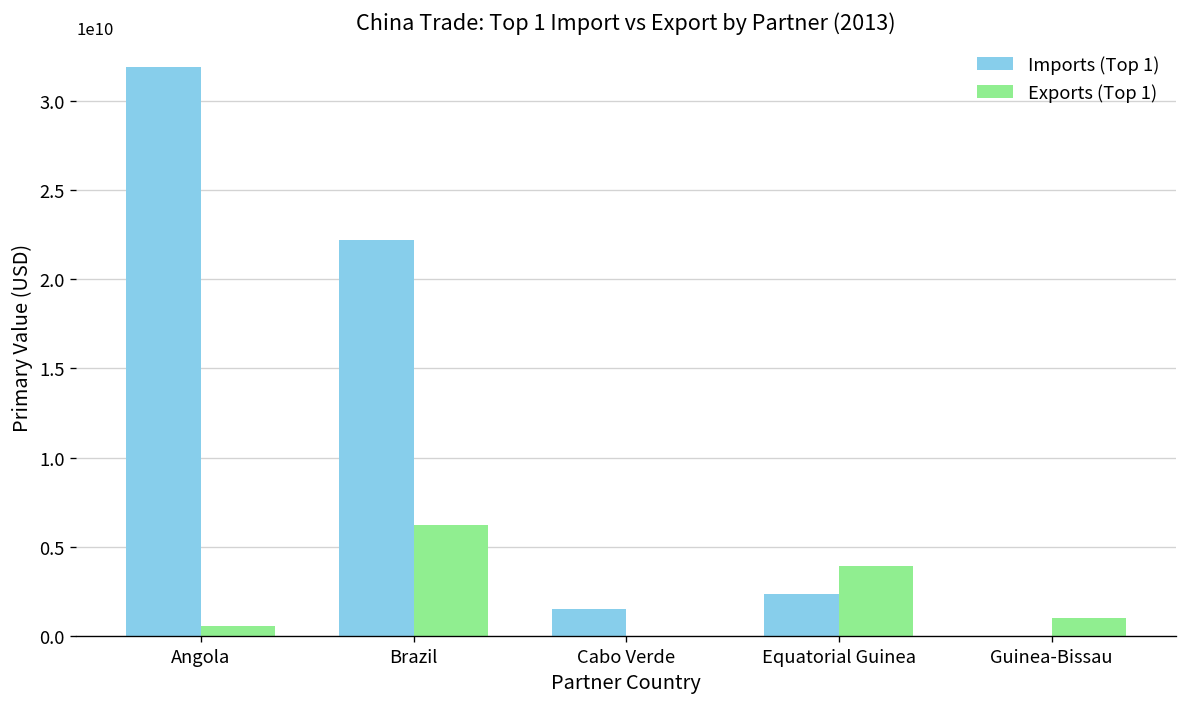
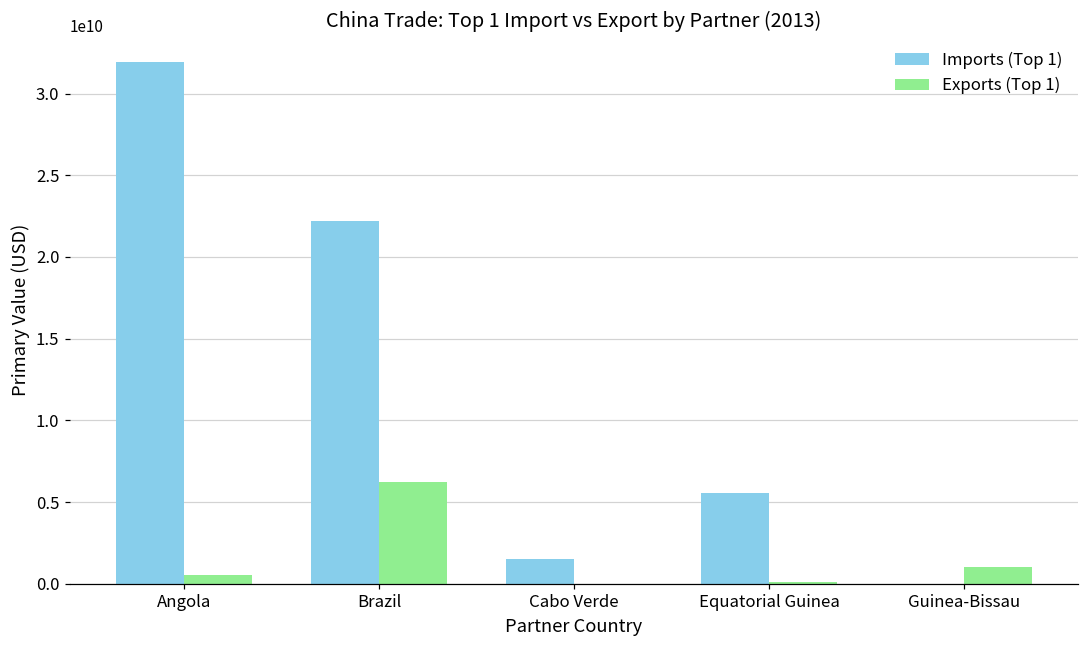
Imports (Top 1), Equatorial Guinea: 2300000000 -> 5600000000
Exports (Top 1), Equatorial Guinea: 3900000000 -> 100000000
